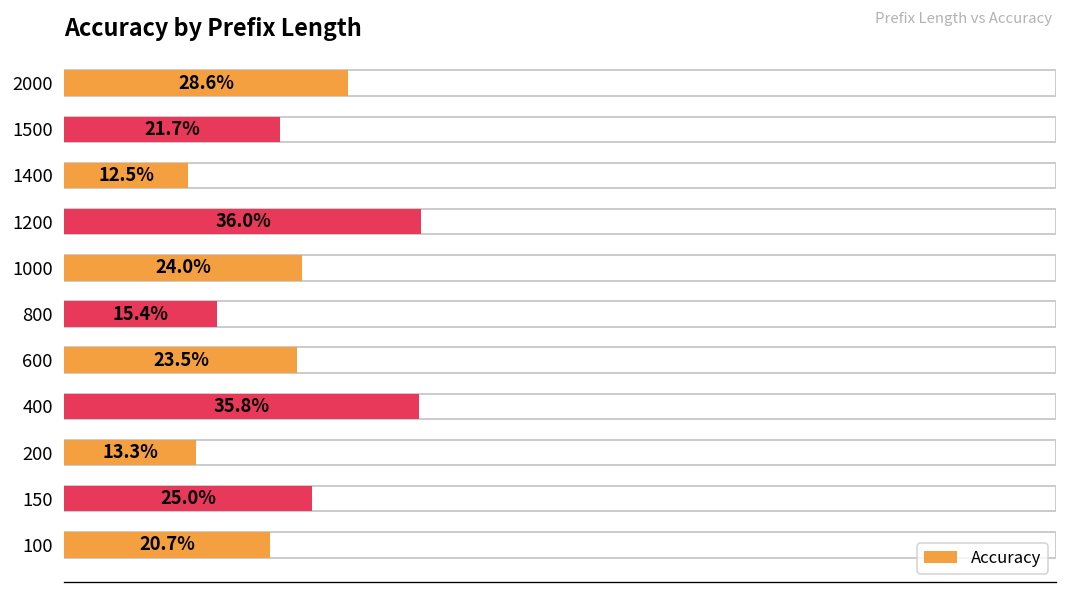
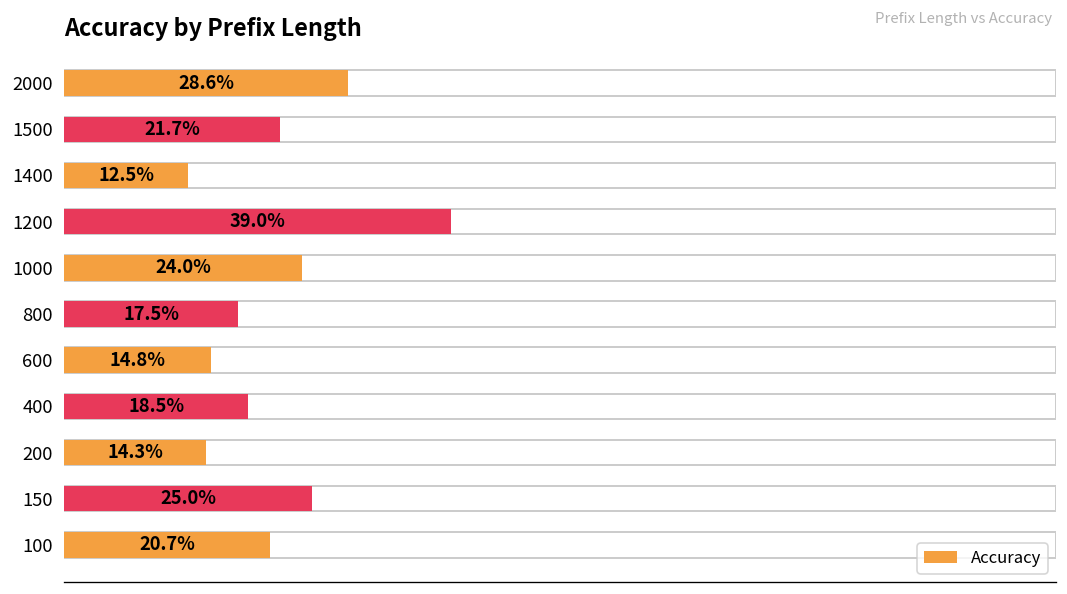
Accuracy, 1200: 36.0% -> 39.0%
Accuracy, 800: 15.4% -> 17.5%
Accuracy, 600: 23.5% -> 14.8%
Accuracy, 400: 35.8% -> 18.5%
Accuracy, 200: 13.3% -> 14.3%
